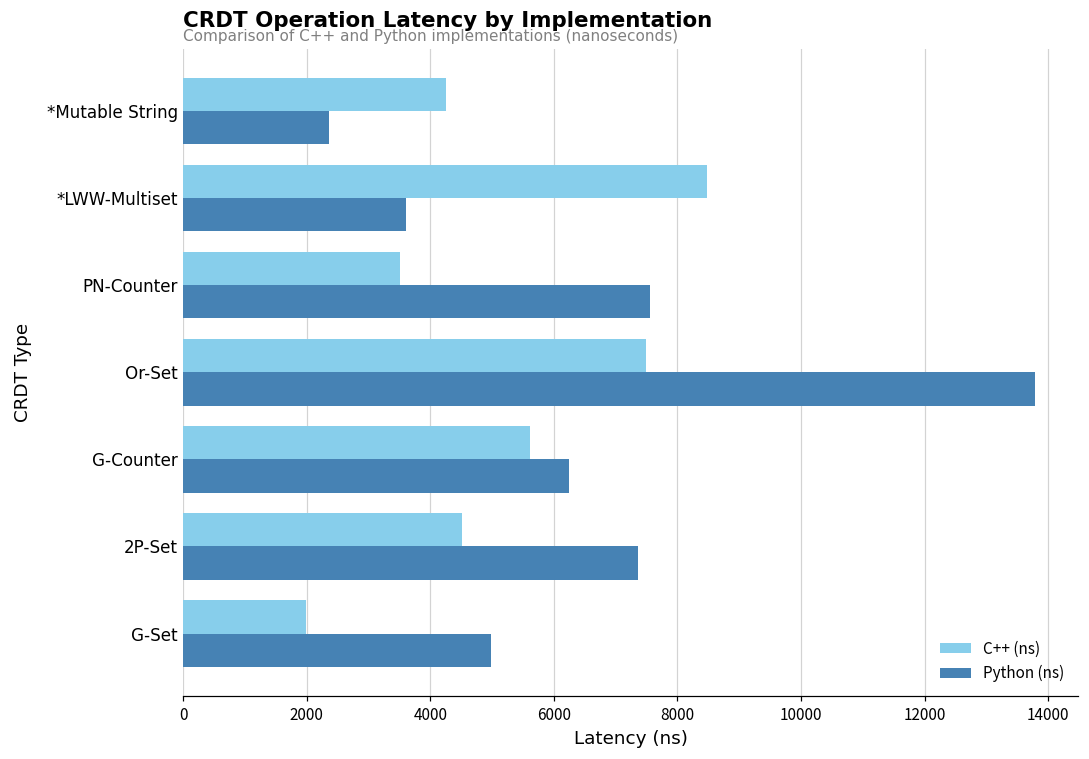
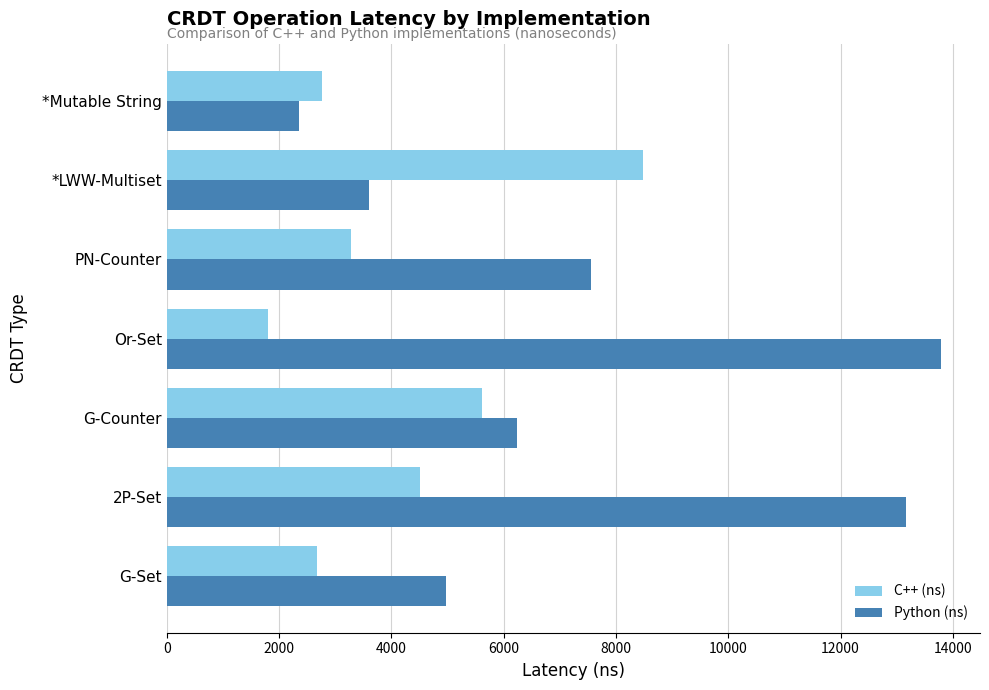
C++ (ns), *Mutable String: 4300 -> 2800
C++ (ns), PN-Counter: 3500 -> 3300
C++ (ns), Or-Set: 7500 -> 1800
Python (ns), 2P-Set: 7400 -> 13200
C++ (ns), G-Set: 2000 -> 2700
